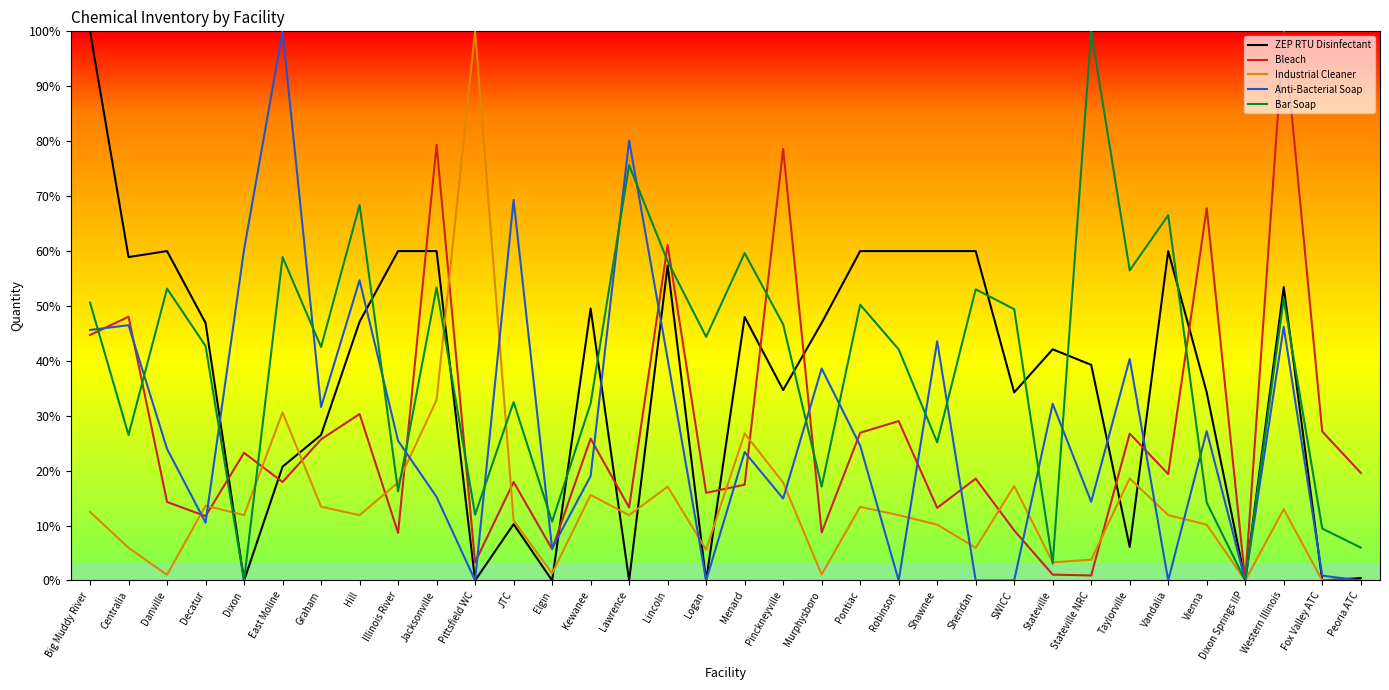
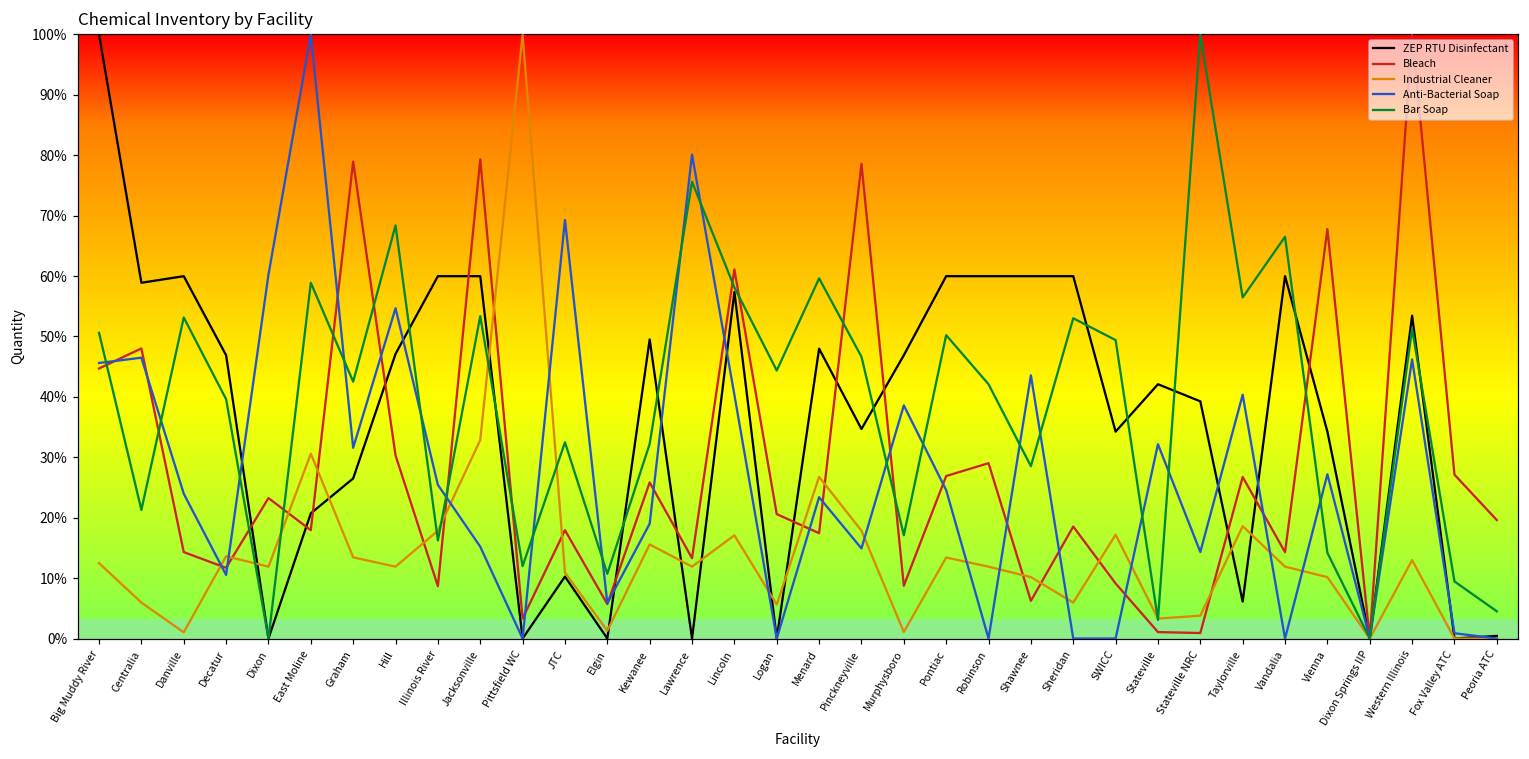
Bar Soap, Centralia: 26% -> 21%
Bar Soap, Decatur: 43% -> 40%
Bleach, Graham: 26% -> 79%
Bleach, Logan: 16% -> 21%
Bleach, Shawnee: 13% -> 6%
Bar Soap, Shawnee: 25% -> 29%
Bleach, Vandalia: 19% -> 14%
Bar Soap, Peoria ATC: 6% -> 5%
